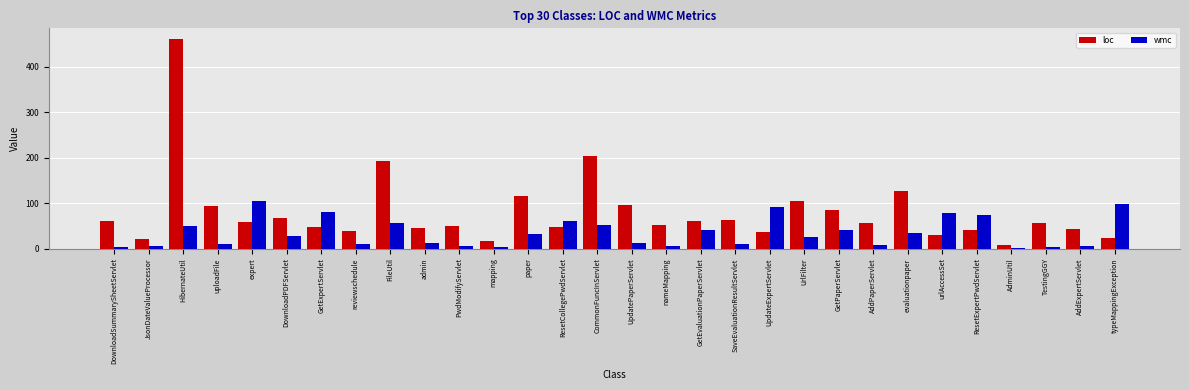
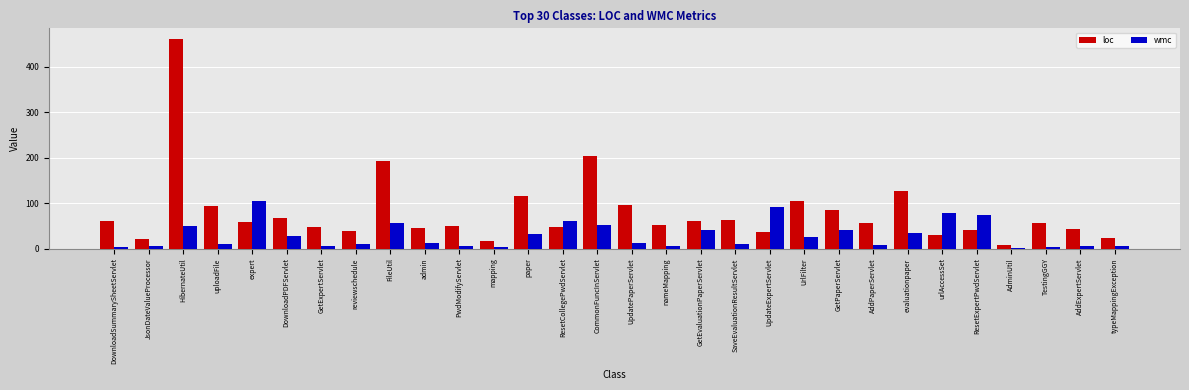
wmc, GetExpertServlet: 80 -> 10
wmc, typeMappingException: 100 -> 10
